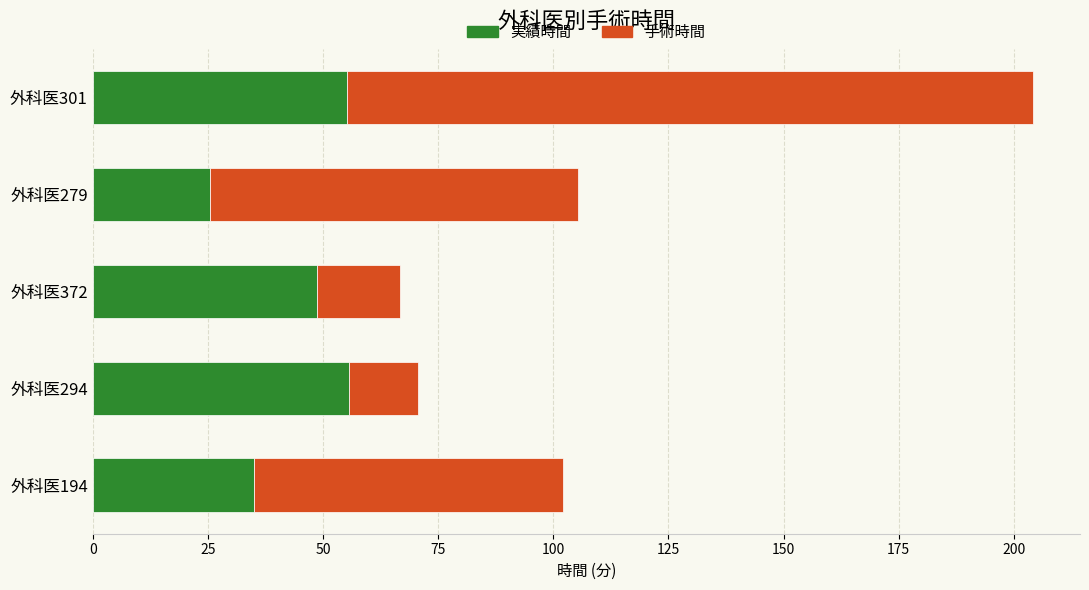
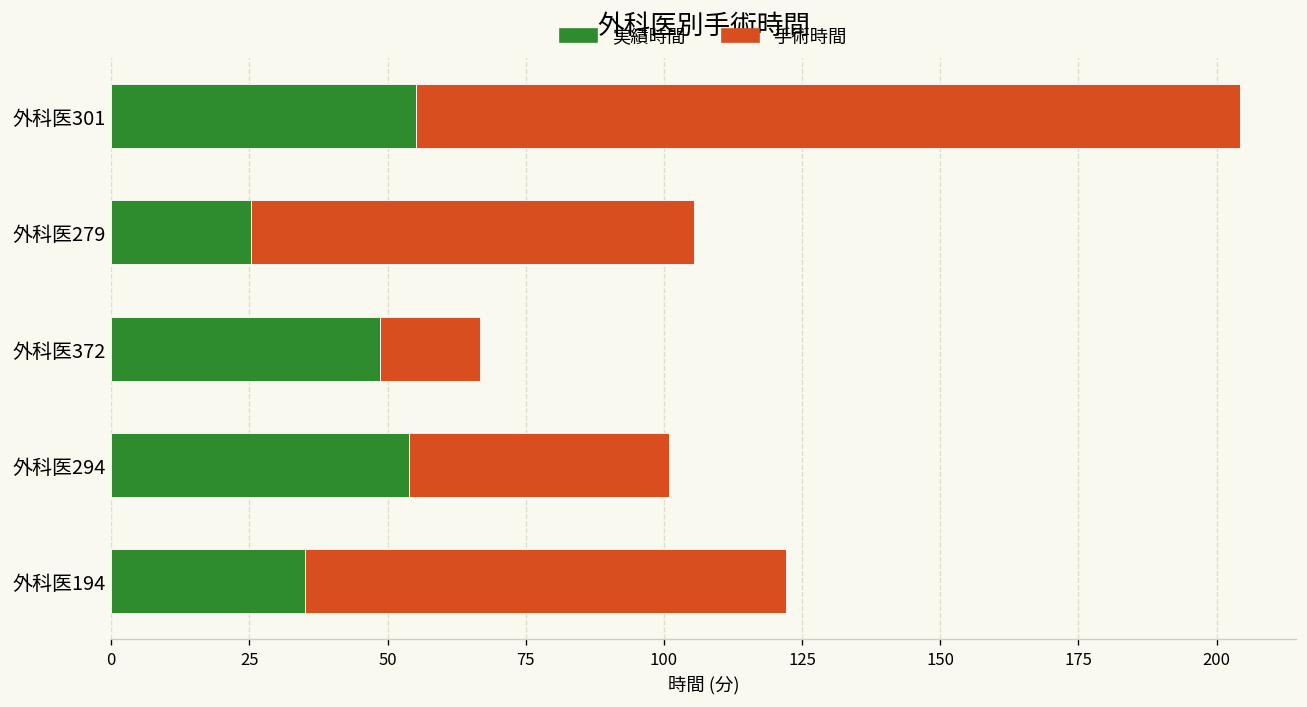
実績時間, 外科医294: 56 -> 54
手術時間, 外科医294: 15 -> 47
手術時間, 外科医194: 67 -> 87
